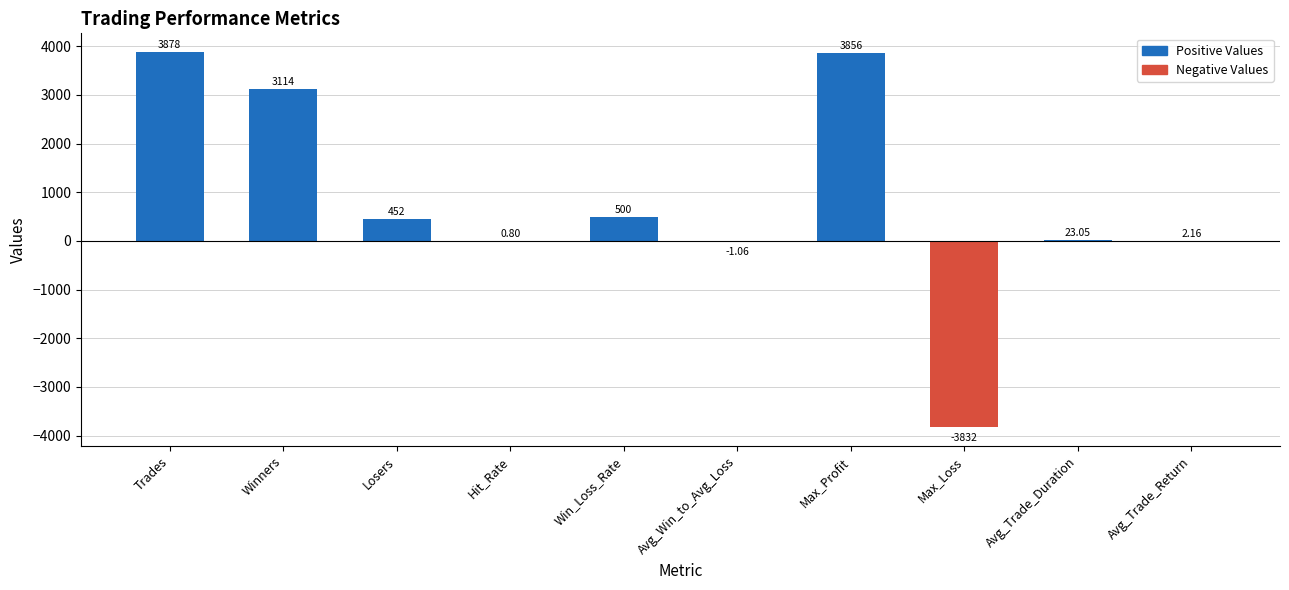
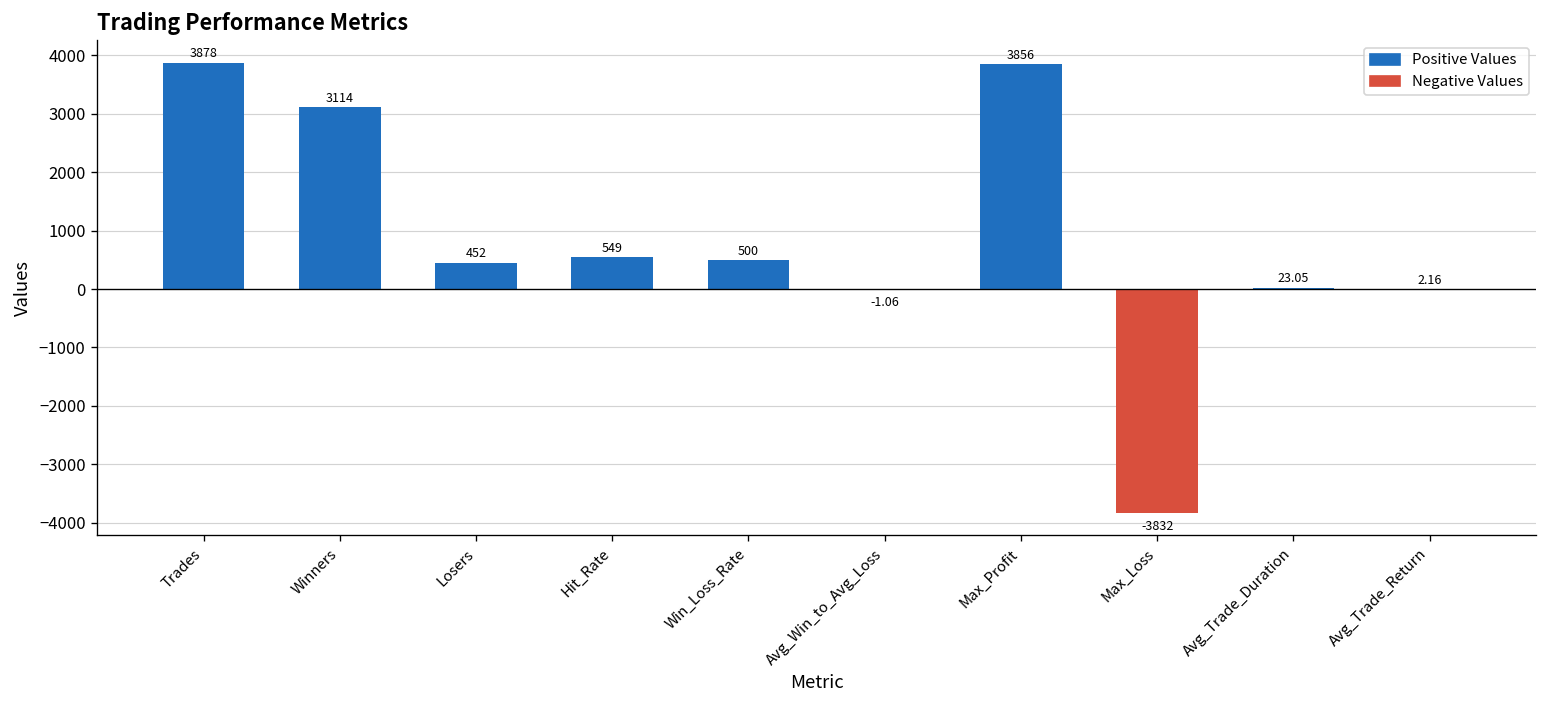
Hit_Rate: 0.80 -> 549
